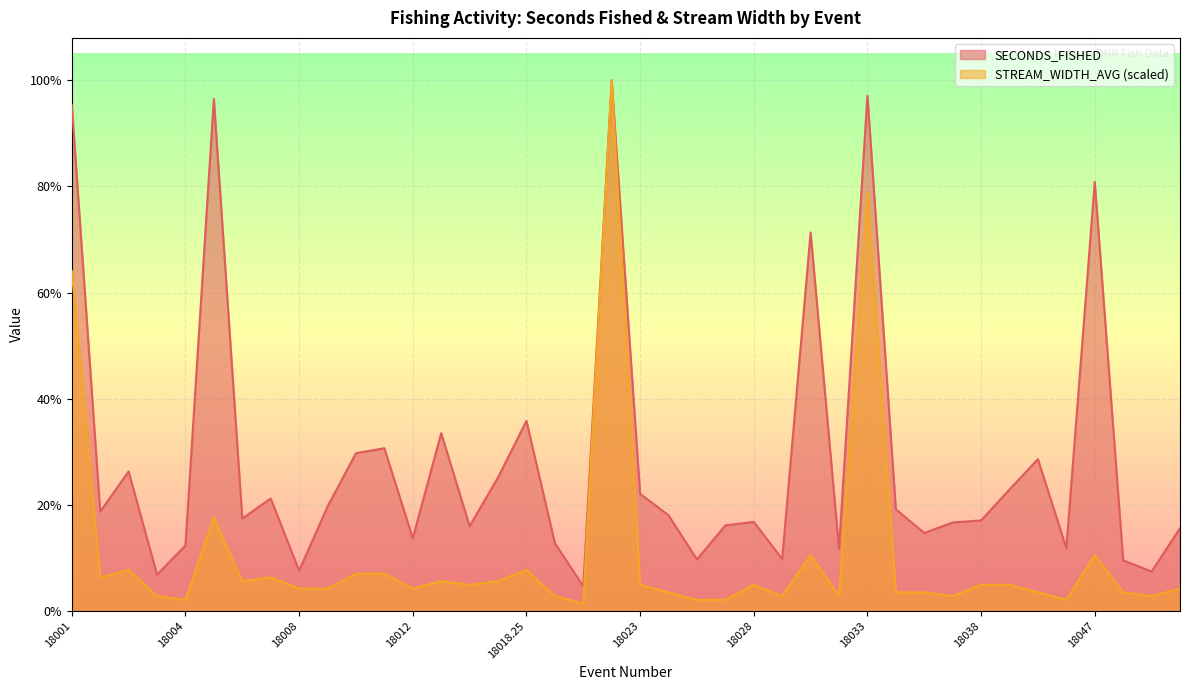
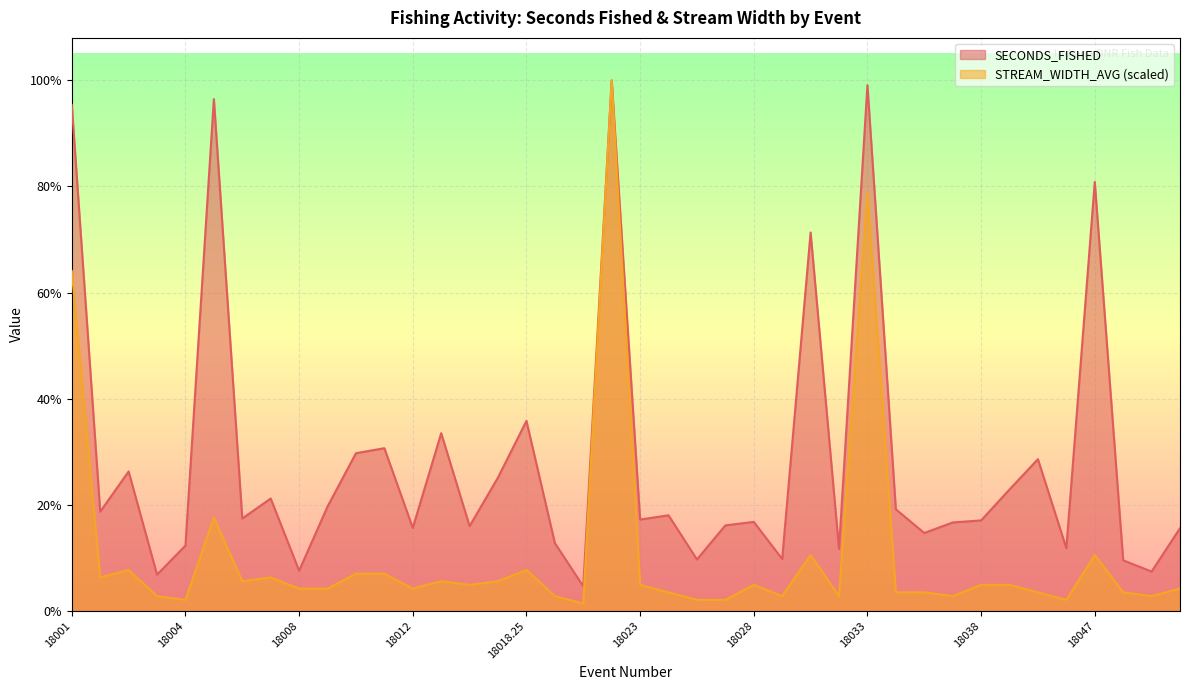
SECONDS_FISHED, 18012: 14% -> 16%
SECONDS_FISHED, 18023: 22% -> 17%
SECONDS_FISHED, 18033: 97% -> 99%
